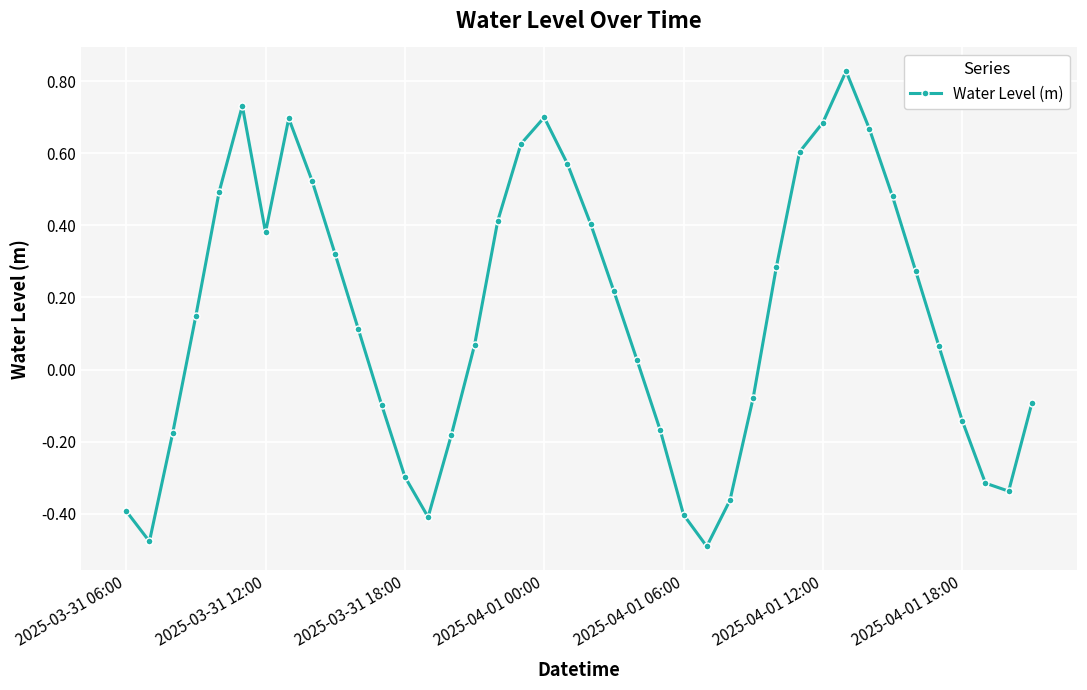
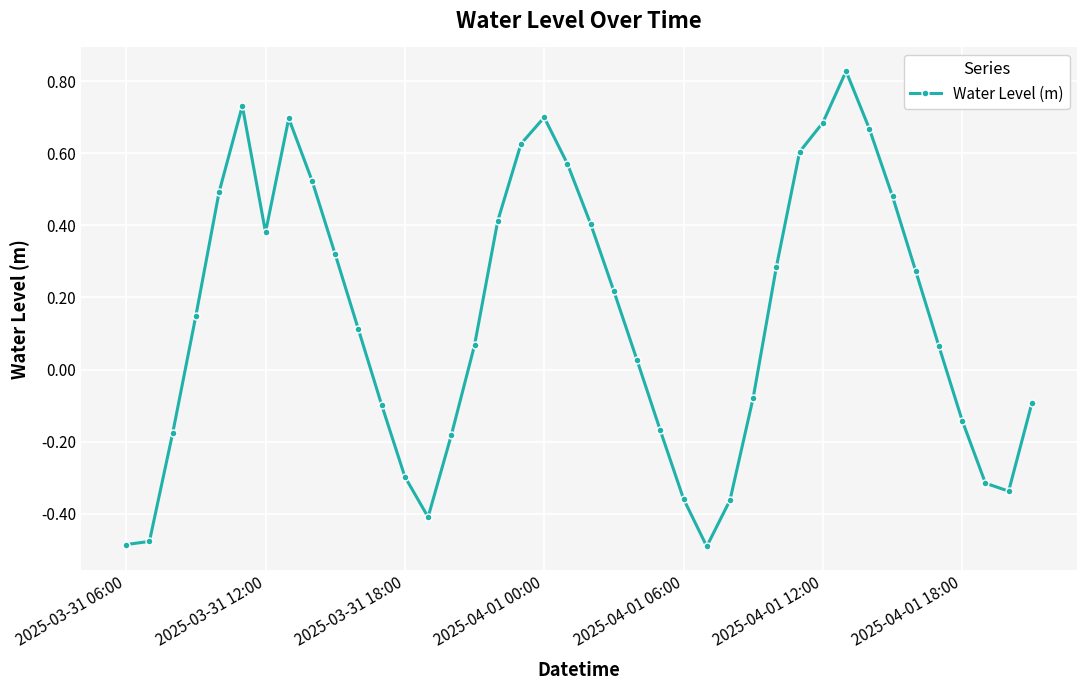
2025-03-31 06:00: -0.39 -> -0.49
2025-04-01 06:00: -0.40 -> -0.36
